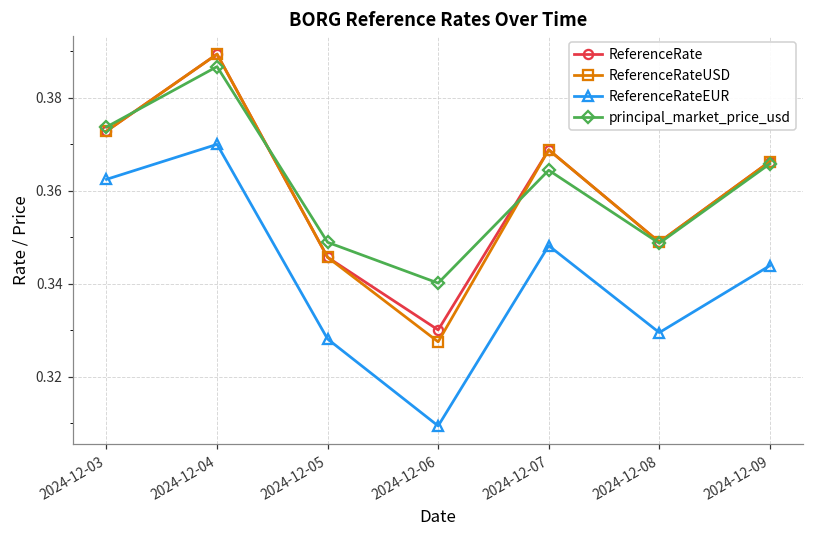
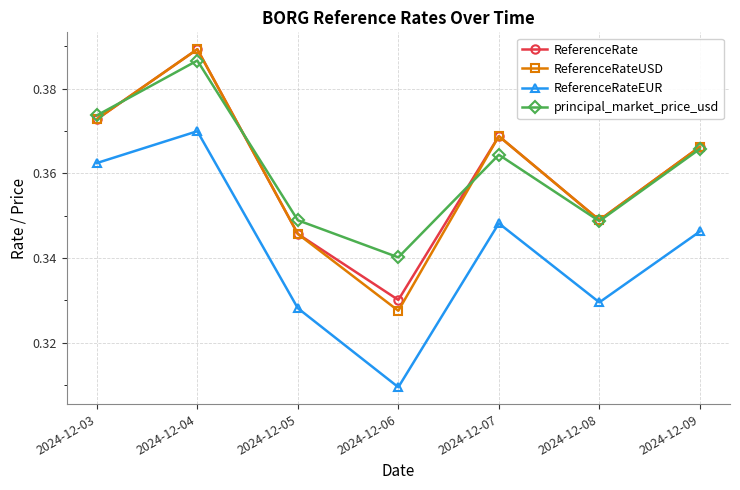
ReferenceRateEUR, 2024-12-09: 0.344 -> 0.346
